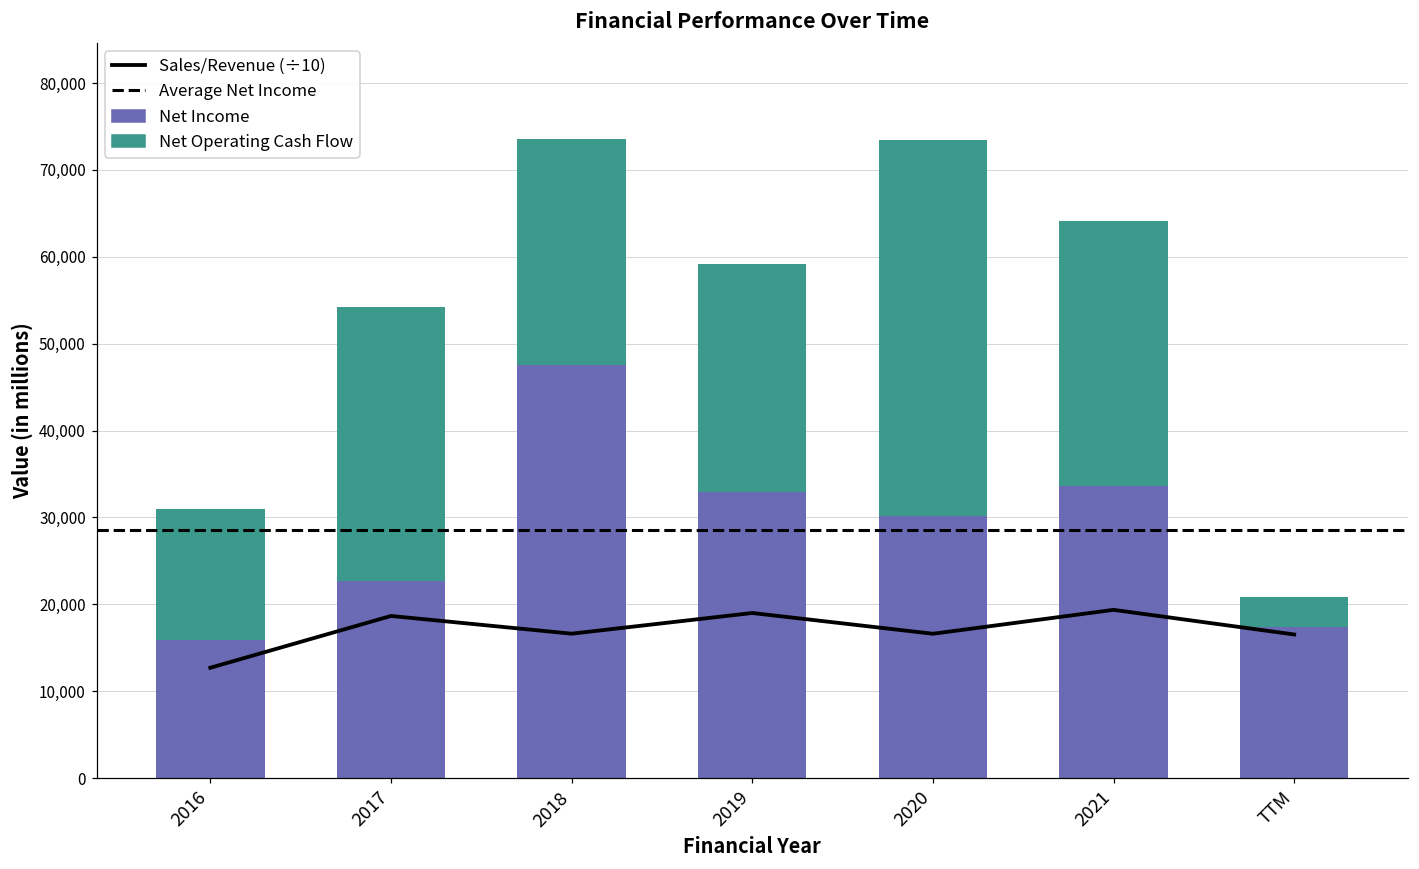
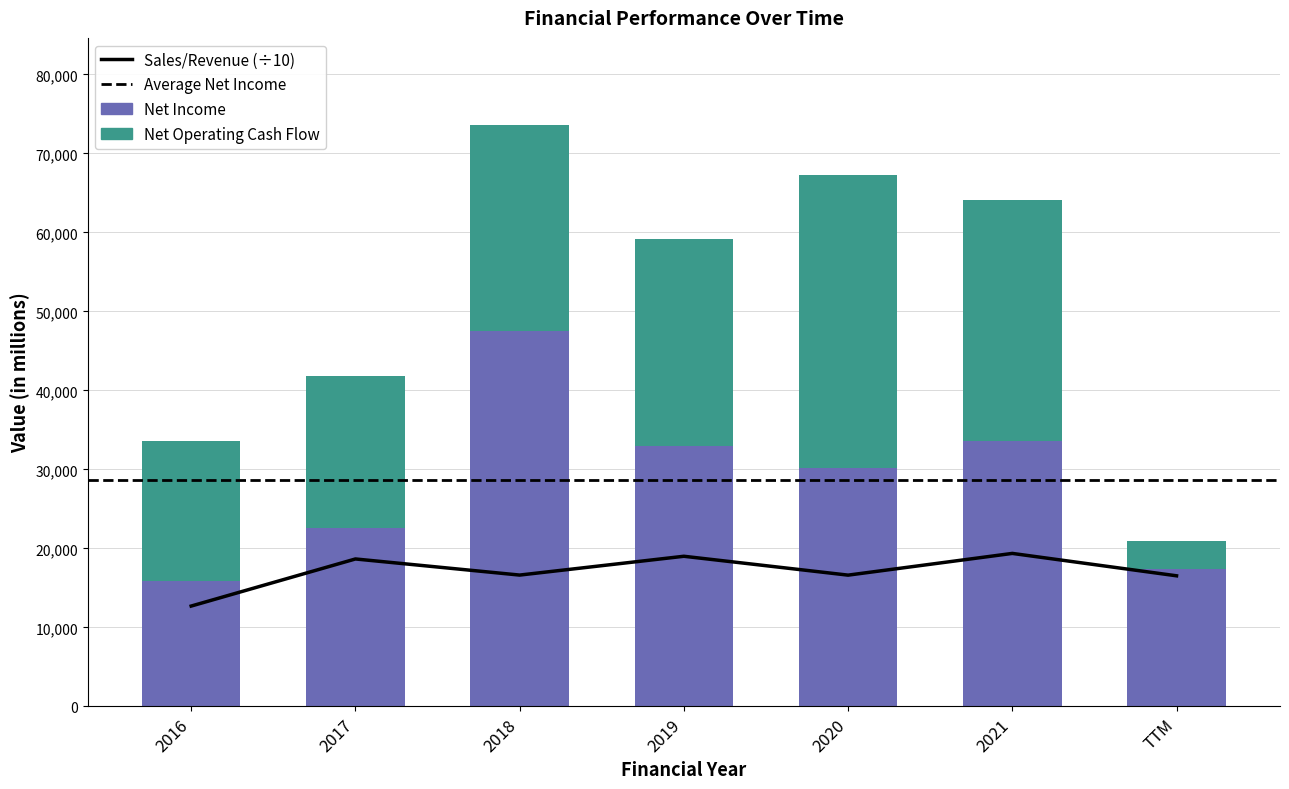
Net Operating Cash Flow, 2016: 15,000 -> 18,000
Net Operating Cash Flow, 2017: 32,000 -> 19,000
Net Operating Cash Flow, 2020: 43,000 -> 37,000
